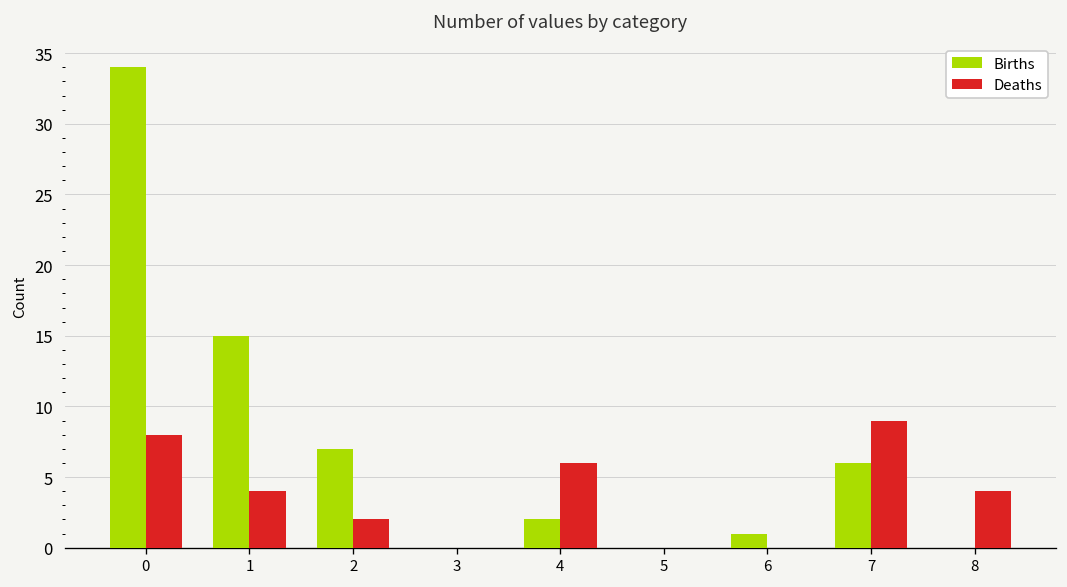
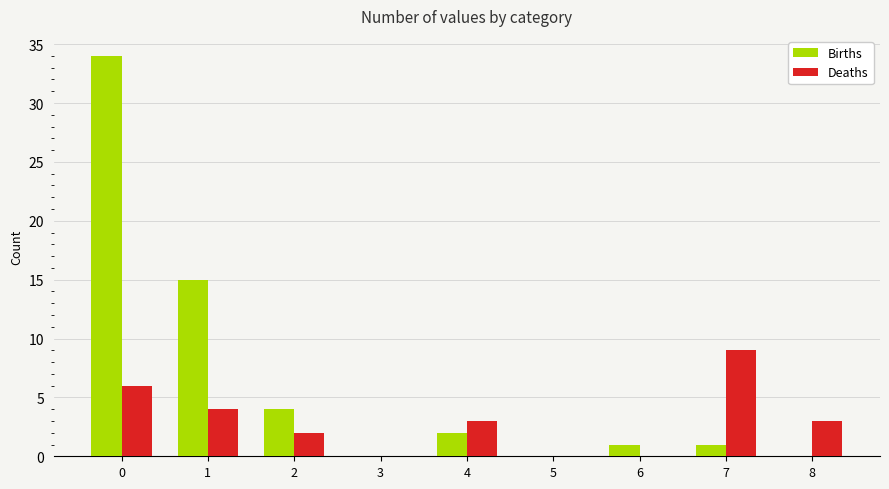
Deaths, 0: 8 -> 6
Births, 2: 7 -> 4
Deaths, 4: 6 -> 3
Births, 7: 6 -> 1
Deaths, 8: 4 -> 3
